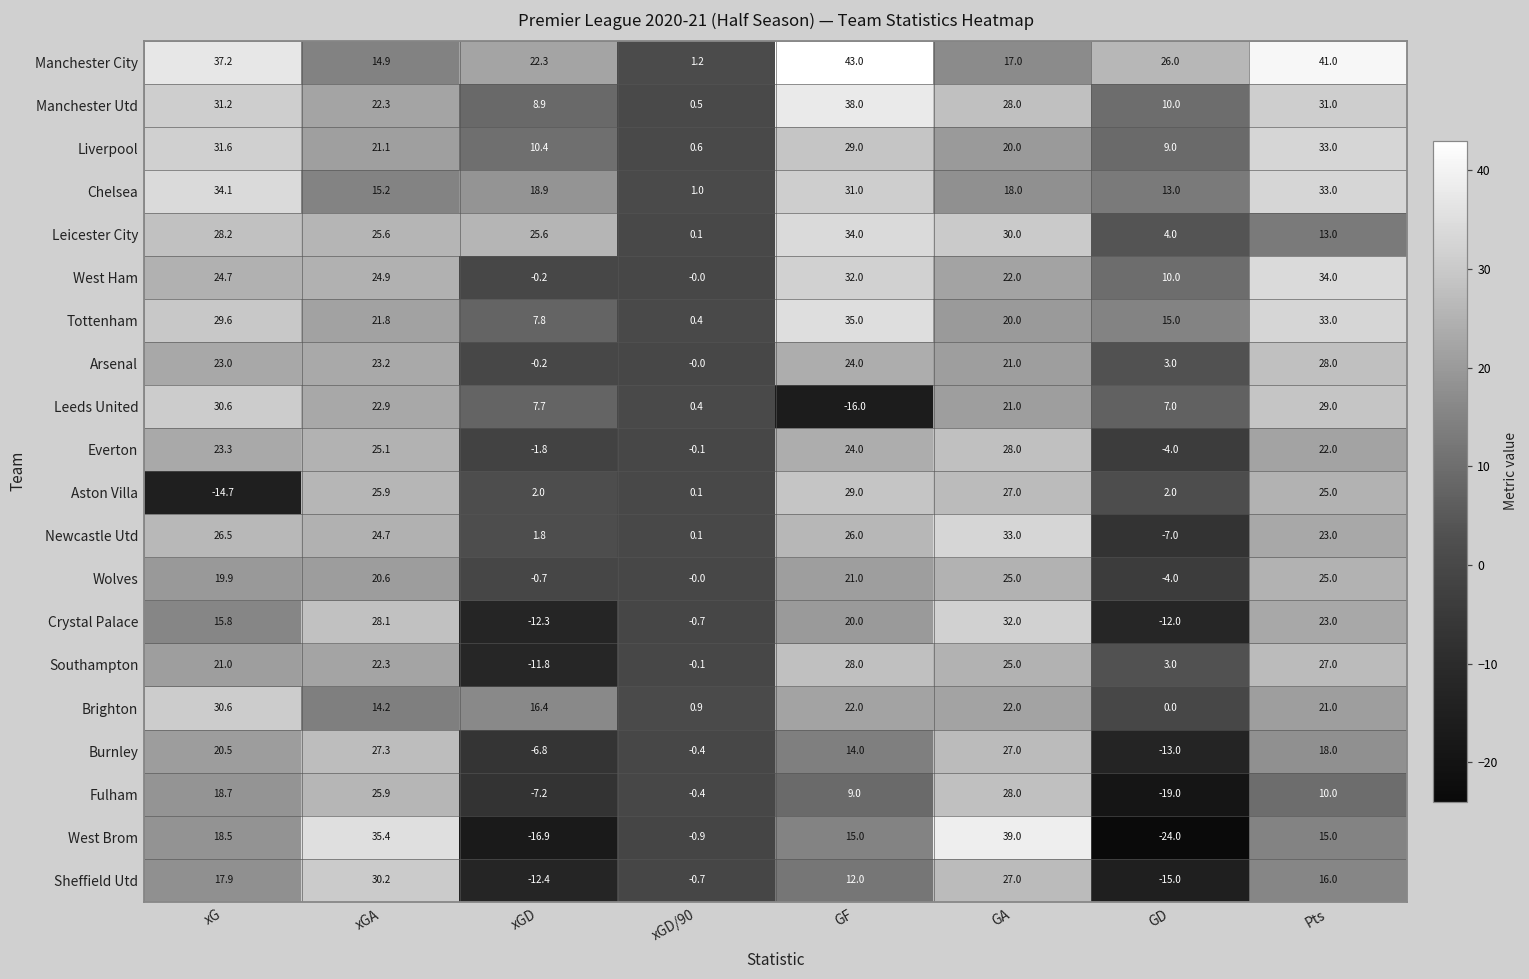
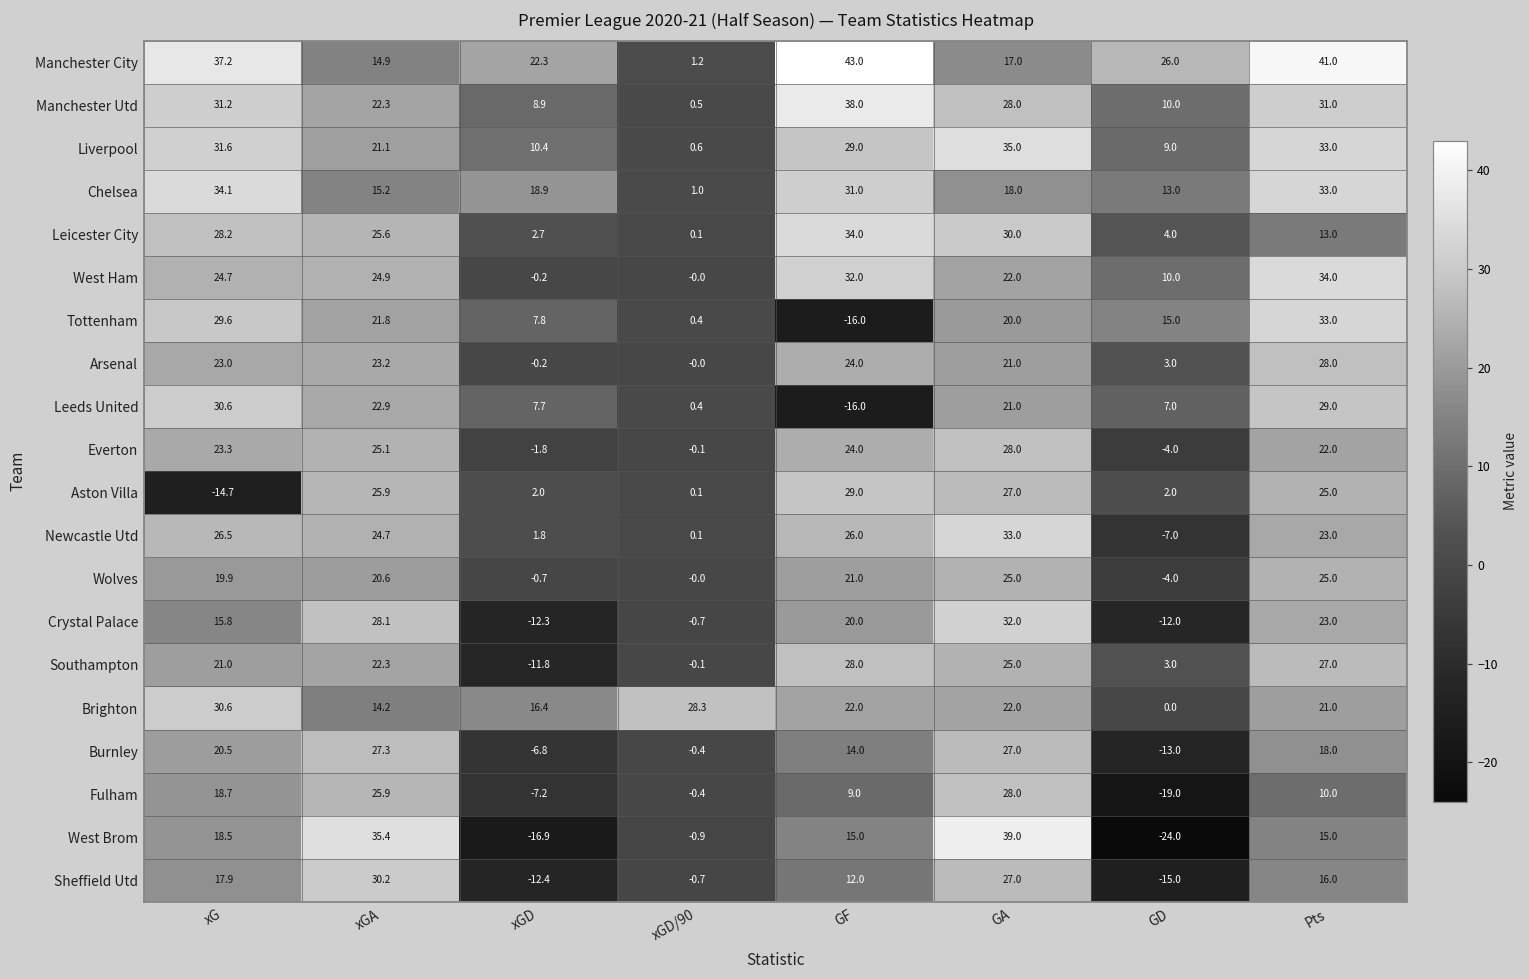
Liverpool, GA: 20.0 -> 35.0
Leicester City, xGD: 25.6 -> 2.7
Tottenham, GF: 35.0 -> -16.0
Brighton, xGD/90: 0.9 -> 28.3
